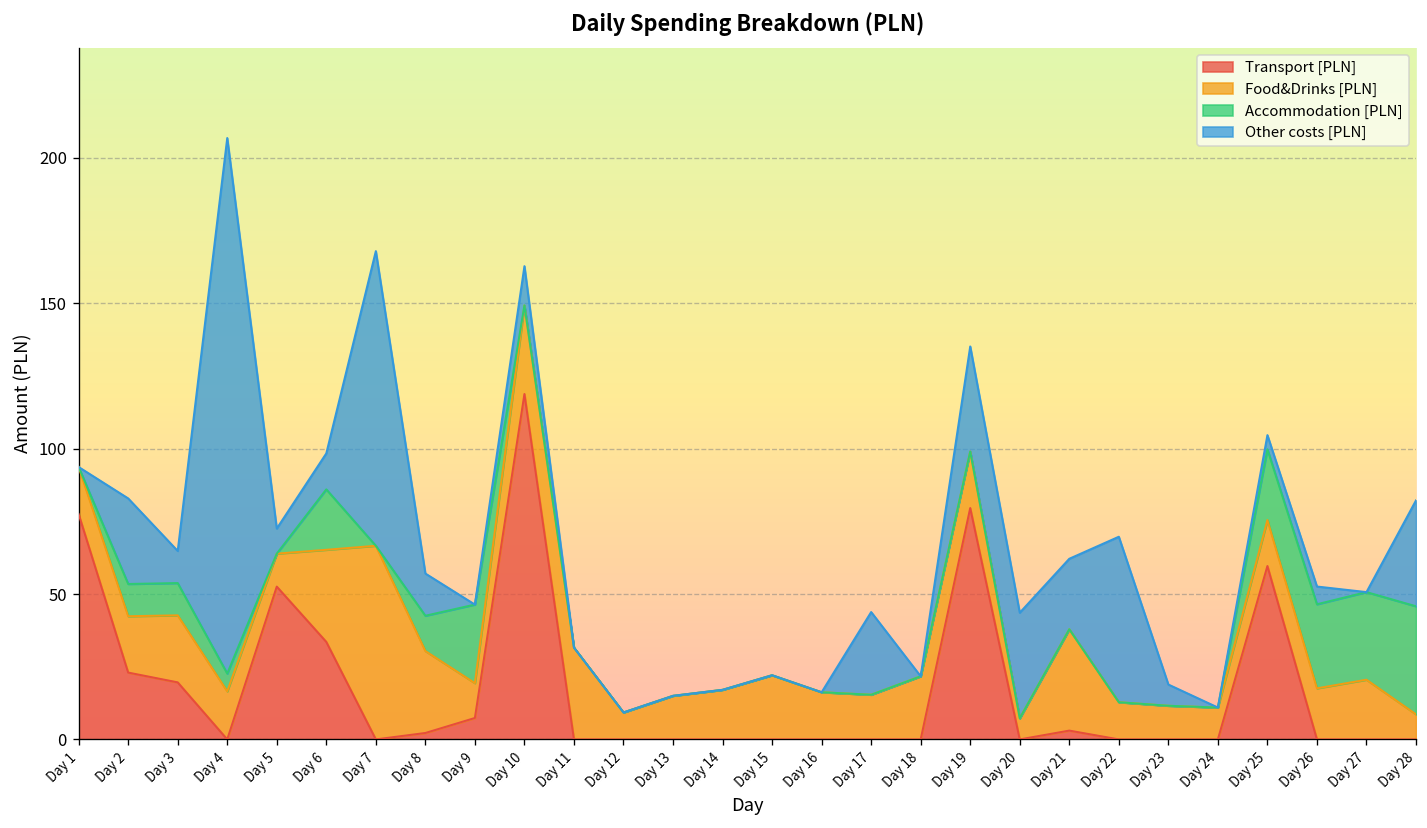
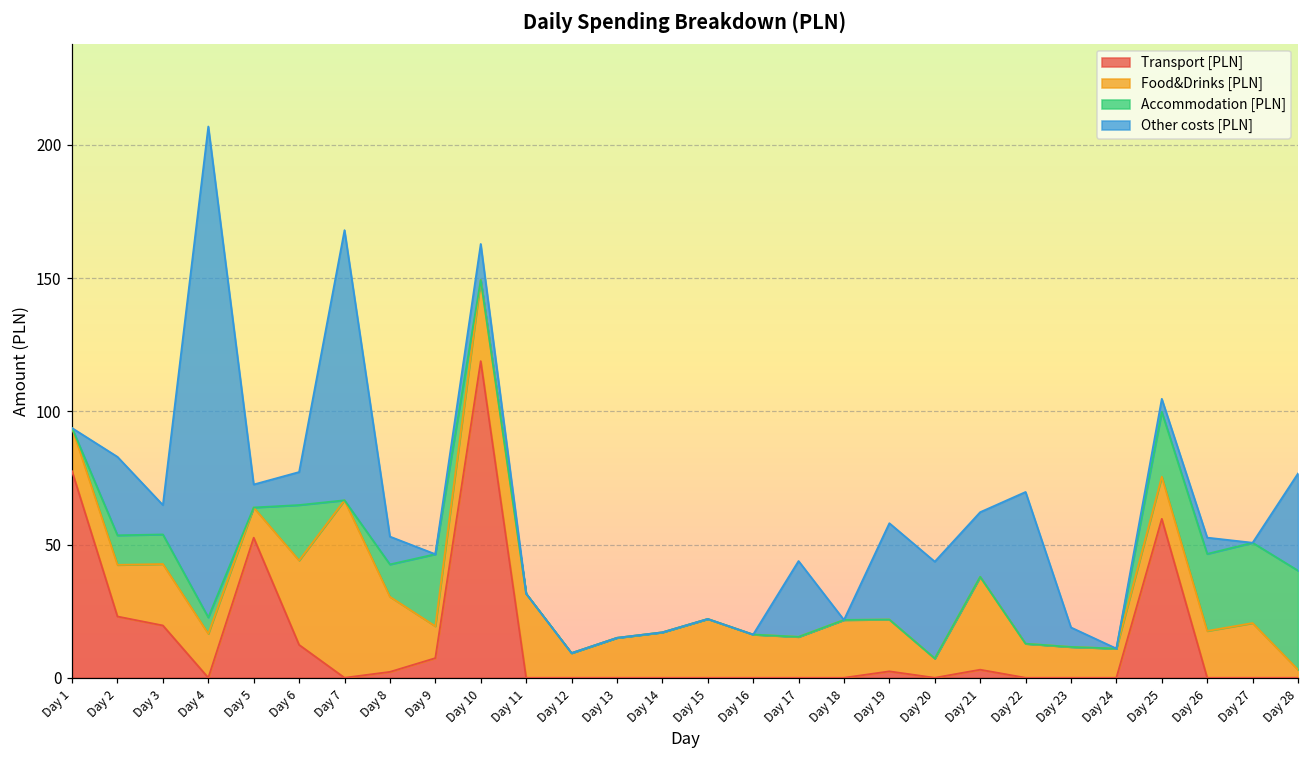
Transport [PLN], Day 6: 34 -> 12
Other costs [PLN], Day 8: 15 -> 10
Transport [PLN], Day 19: 80 -> 2
Food&Drinks [PLN], Day 28: 9 -> 3
